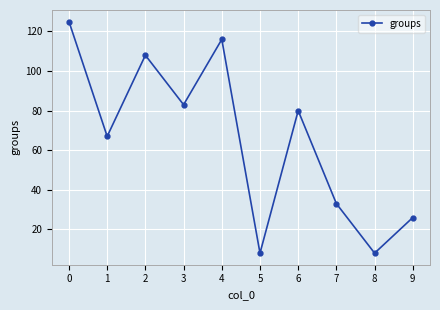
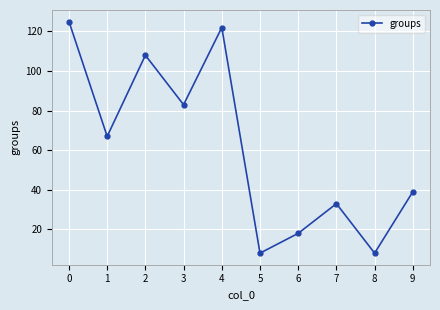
4: 116 -> 122
6: 80 -> 18
9: 26 -> 39
